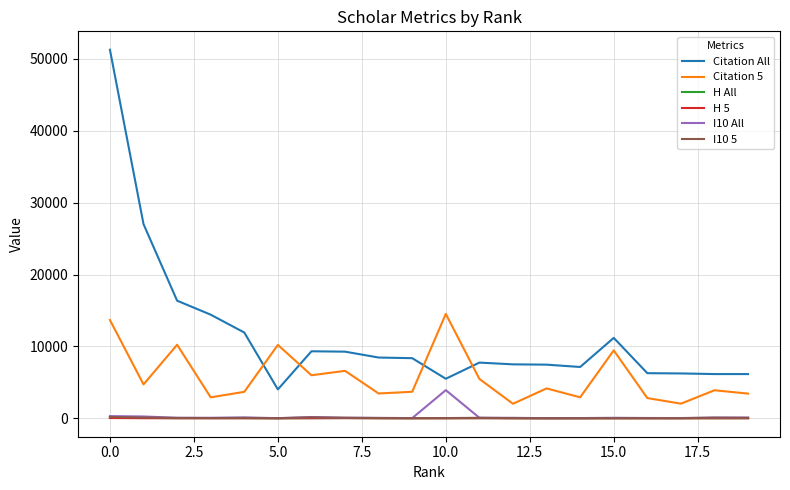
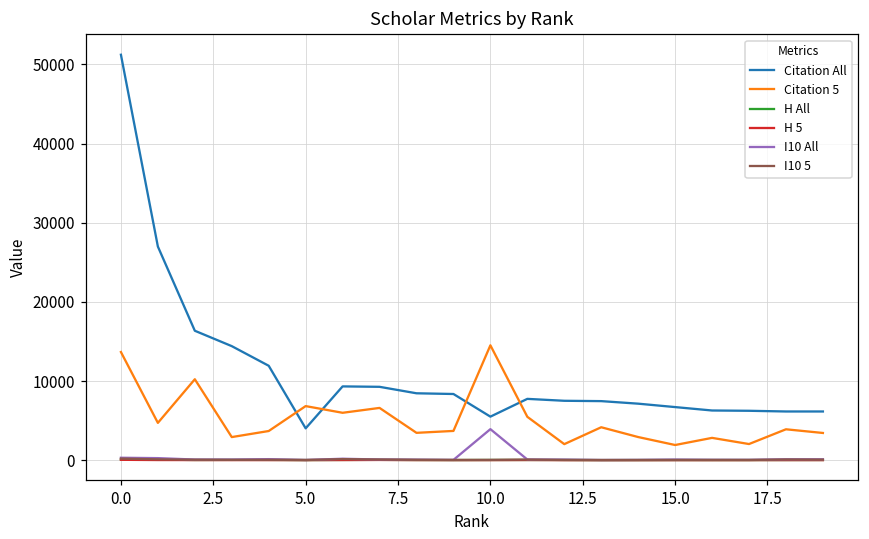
Citation 5, 5.0: 10000 -> 7000
Citation All, 15.0: 11000 -> 7000
Citation 5, 15.0: 9000 -> 2000
